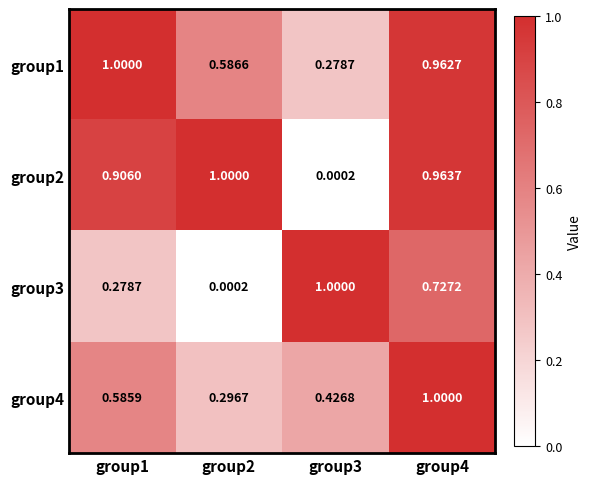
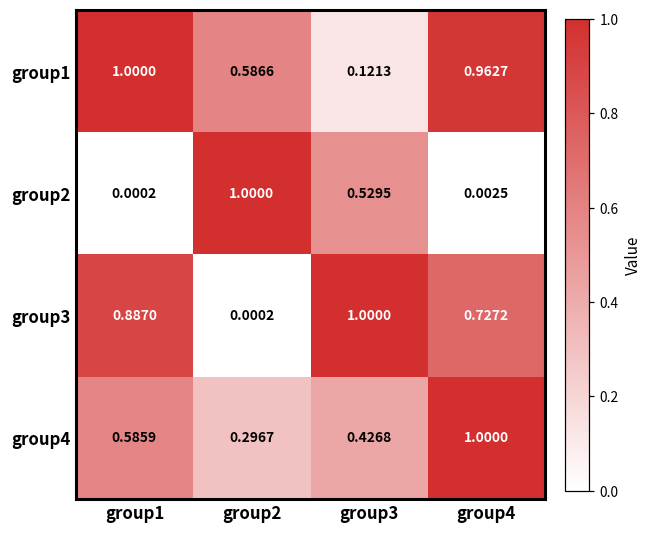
group1, group3: 0.2787 -> 0.1213
group2, group1: 0.9060 -> 0.0002
group2, group3: 0.0002 -> 0.5295
group2, group4: 0.9637 -> 0.0025
group3, group1: 0.2787 -> 0.8870
